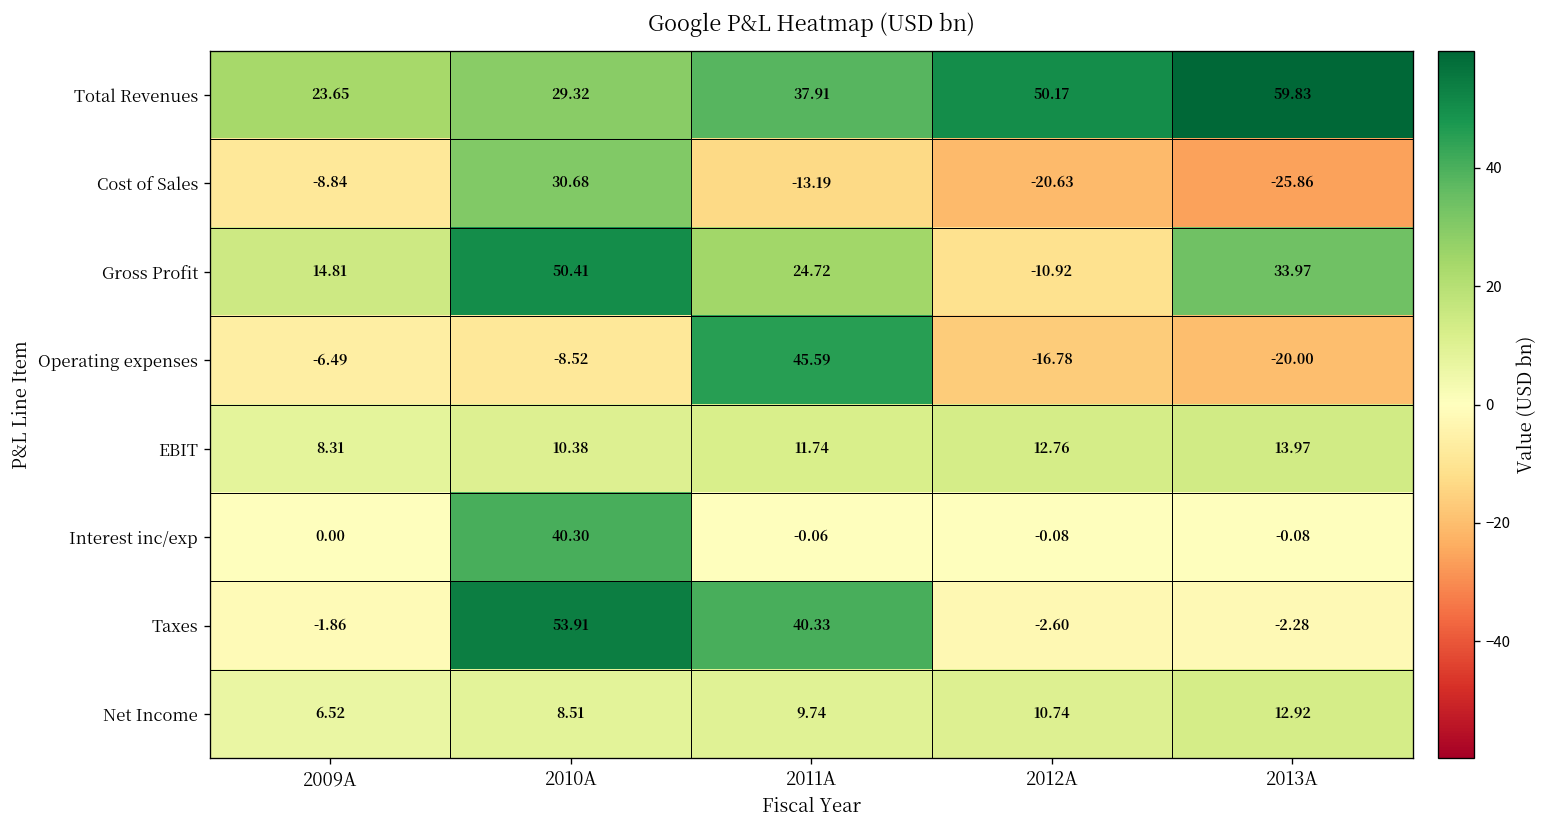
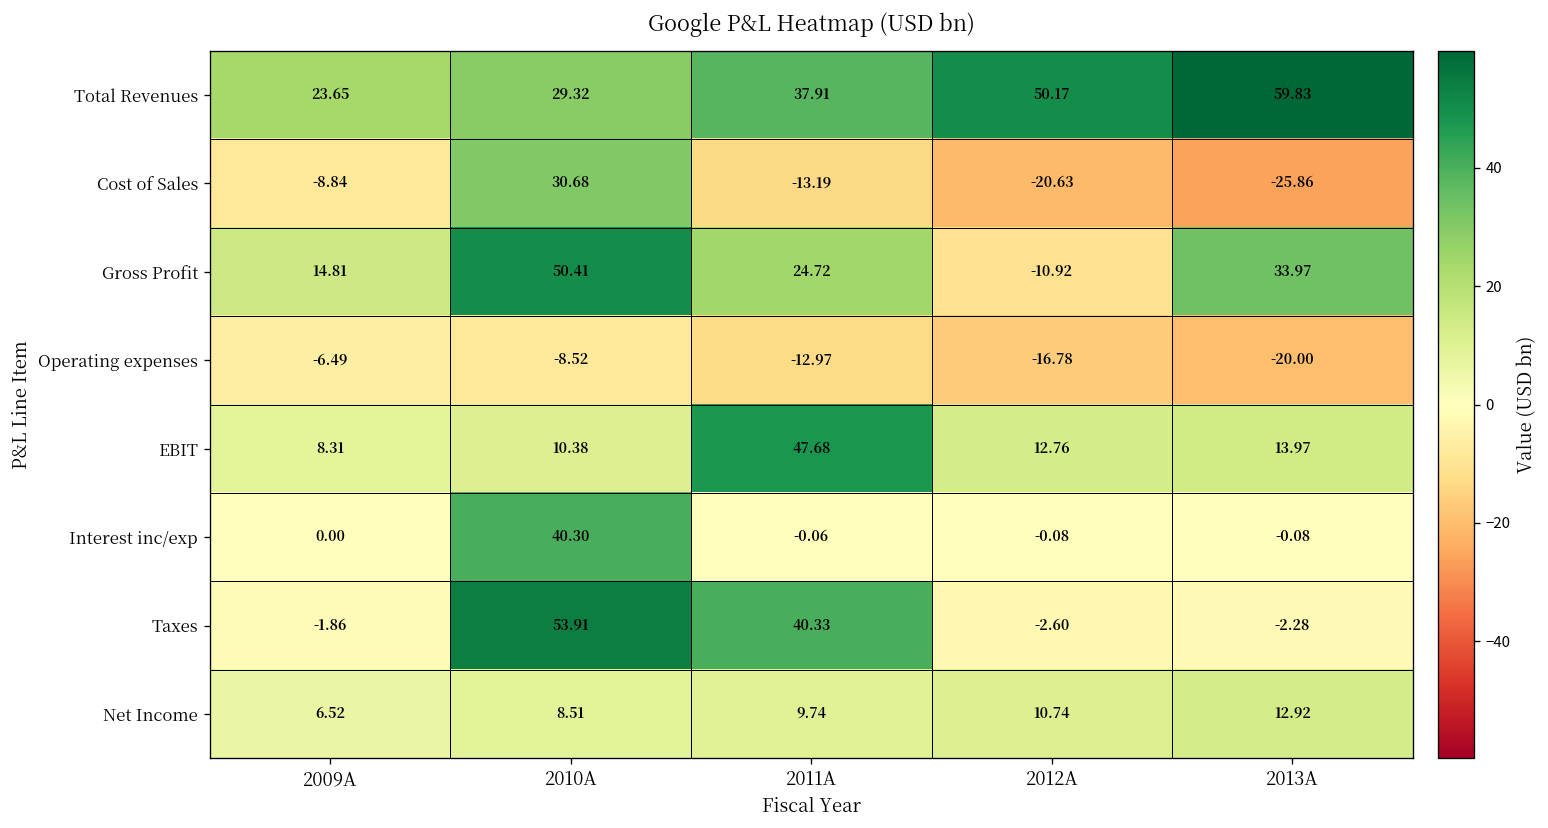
Operating expenses, 2011A: 45.59 -> -12.97
EBIT, 2011A: 11.74 -> 47.68
